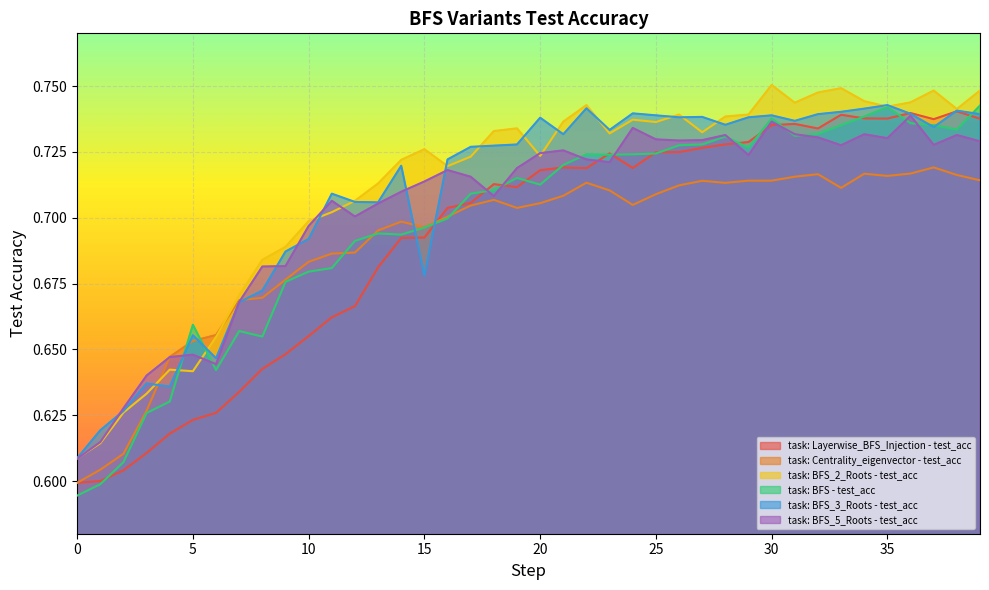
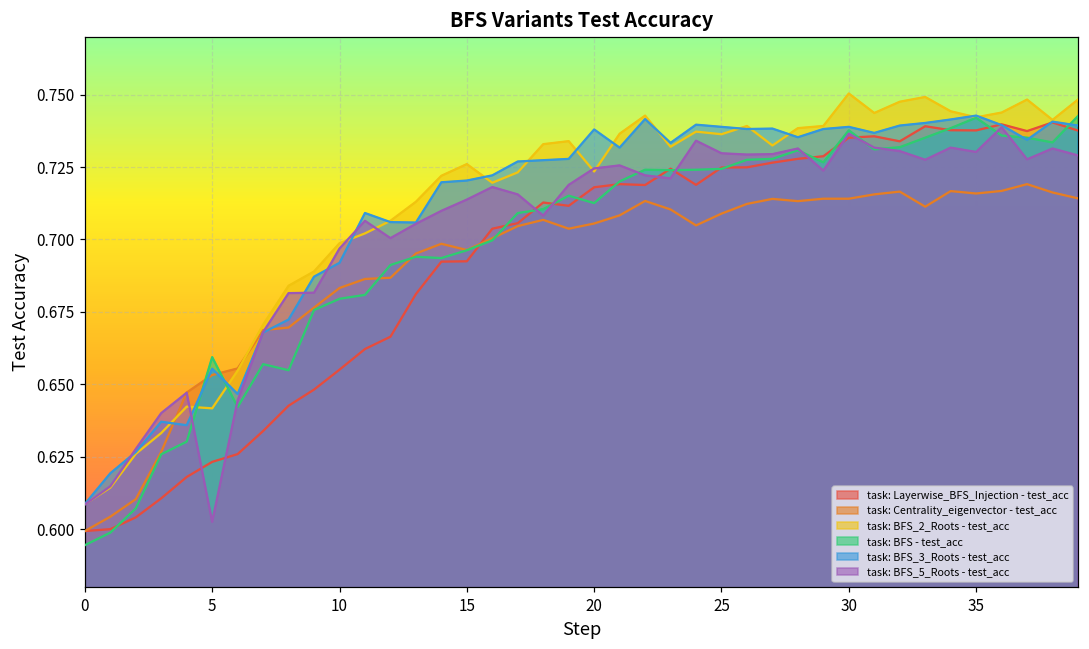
task: BFS_5_Roots - test_acc, 5: 0.648 -> 0.603
task: BFS_3_Roots - test_acc, 15: 0.678 -> 0.720
